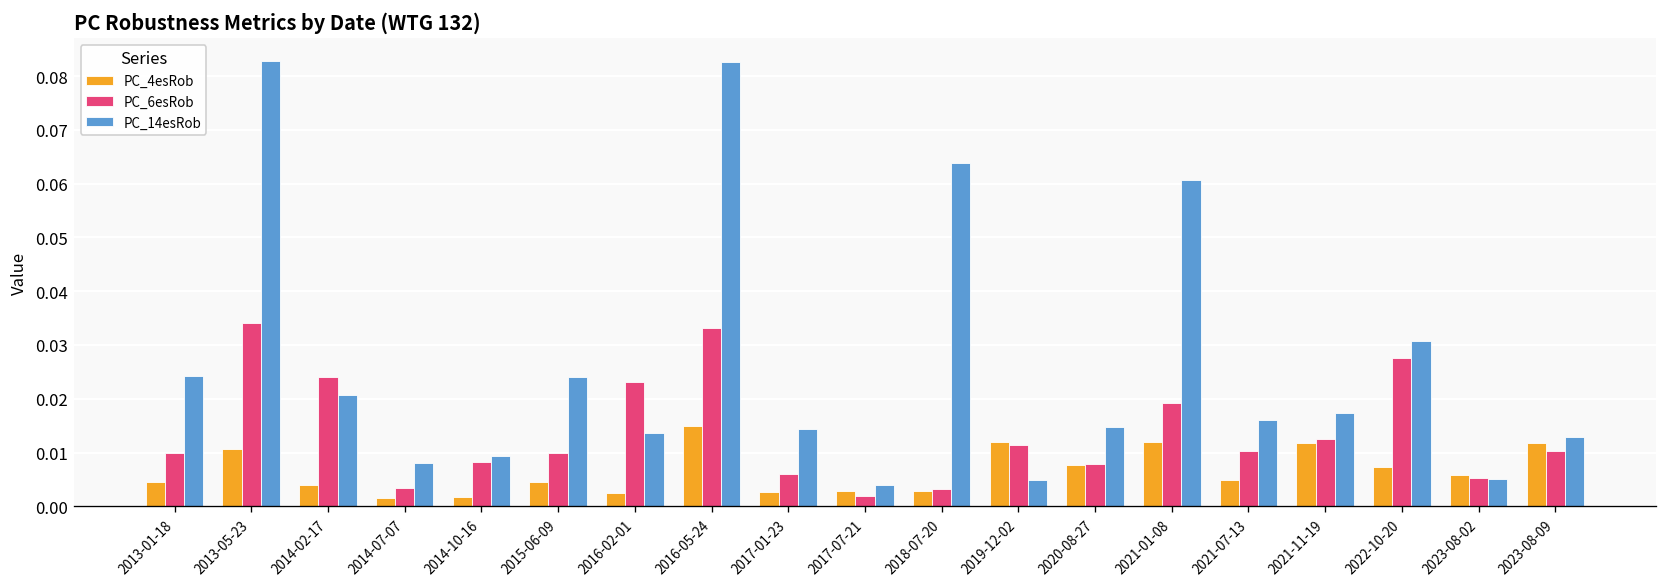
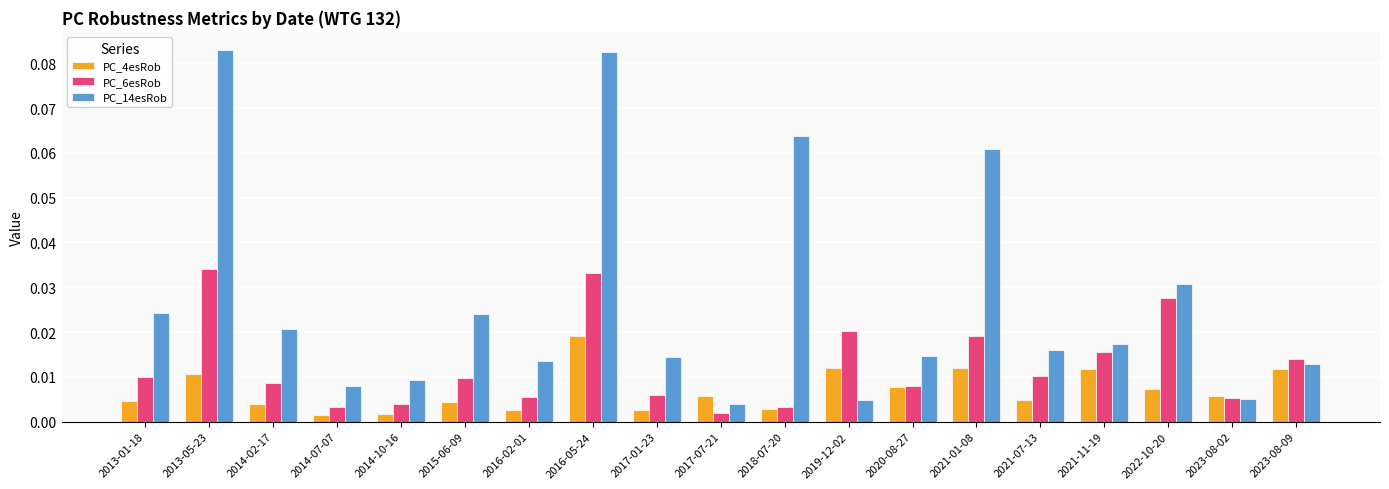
PC_6esRob, 2014-02-17: 0.024 -> 0.009
PC_6esRob, 2014-10-16: 0.008 -> 0.004
PC_6esRob, 2016-02-01: 0.023 -> 0.006
PC_4esRob, 2016-05-24: 0.015 -> 0.019
PC_4esRob, 2017-07-21: 0.003 -> 0.006
PC_6esRob, 2019-12-02: 0.011 -> 0.020
PC_6esRob, 2021-11-19: 0.013 -> 0.015
PC_6esRob, 2023-08-09: 0.010 -> 0.014
